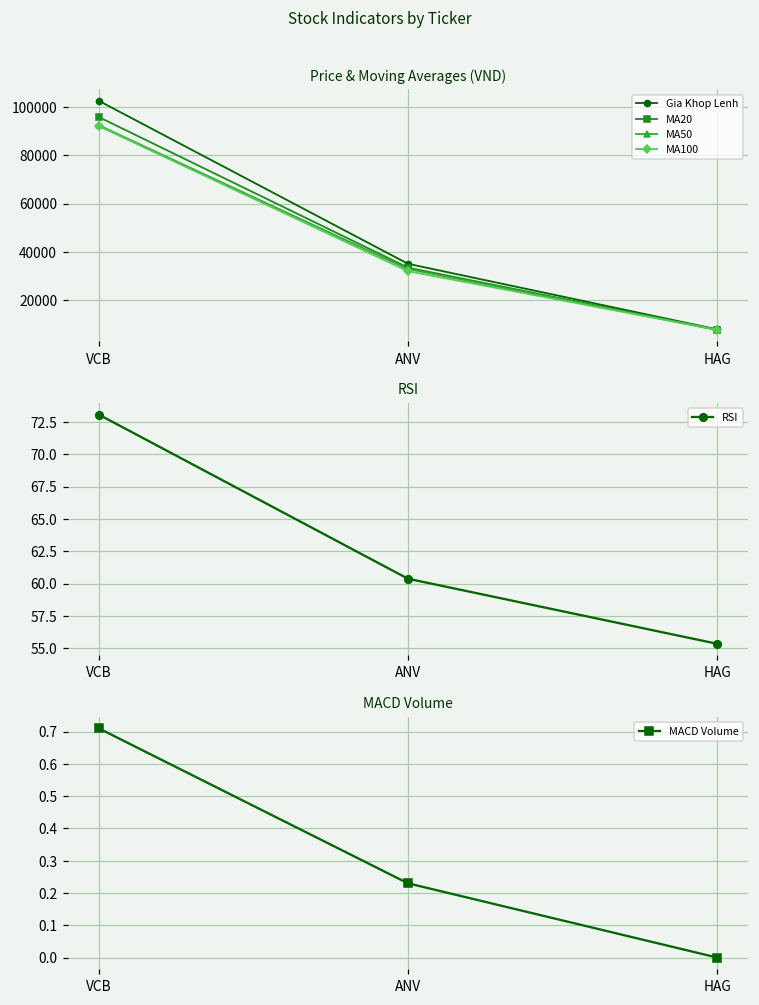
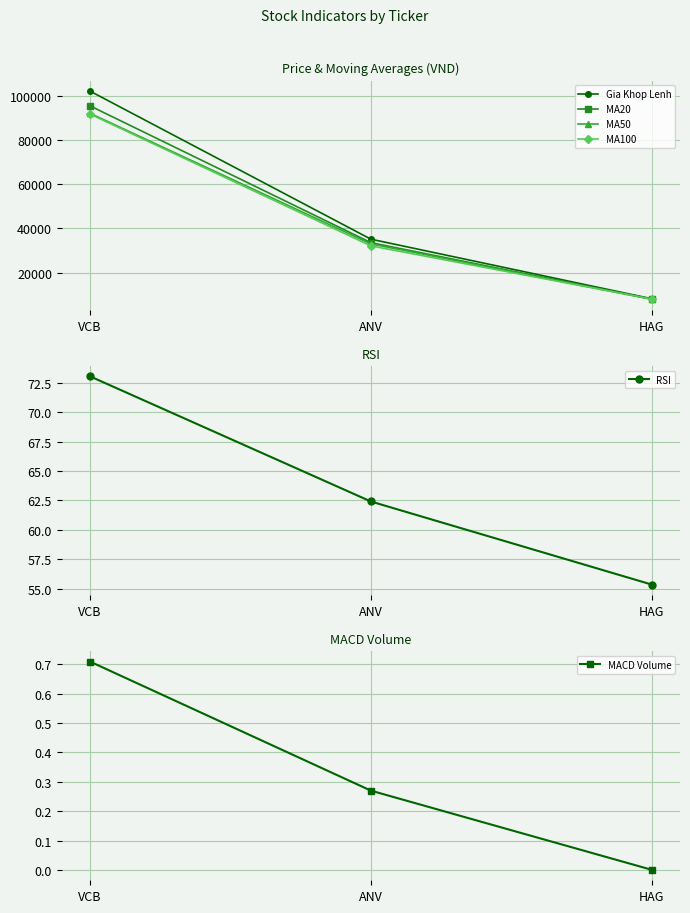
RSI, ANV: 60.4 -> 62.4
MACD Volume, ANV: 0.23 -> 0.27
